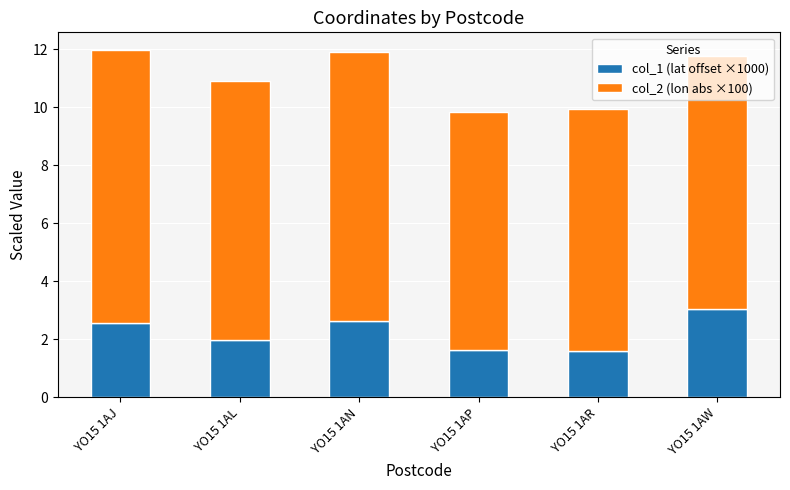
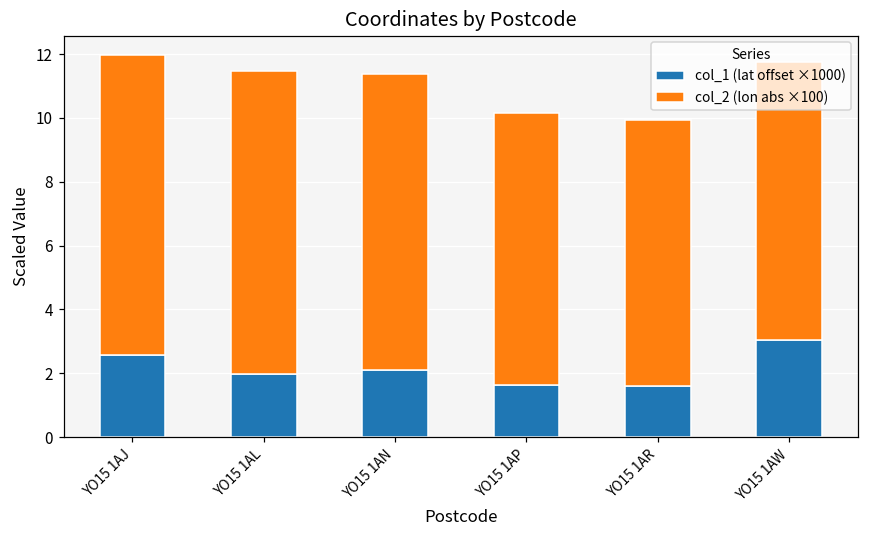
col_2 (lon abs ×100), YO15 1AL: 8.9 -> 9.5
col_1 (lat offset ×1000), YO15 1AN: 2.6 -> 2.1
col_2 (lon abs ×100), YO15 1AP: 8.2 -> 8.5
